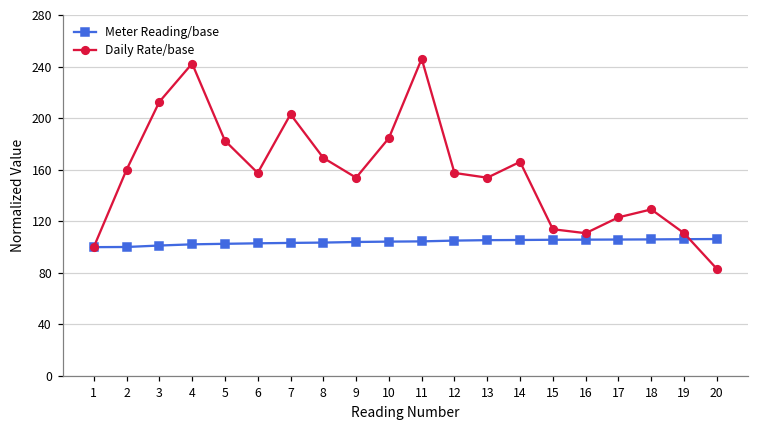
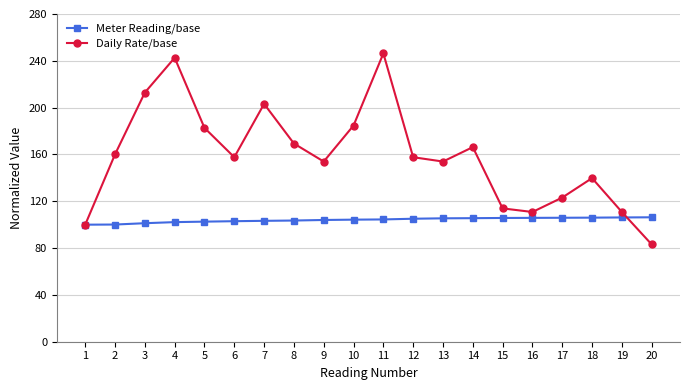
Daily Rate/base, 18: 129 -> 140
